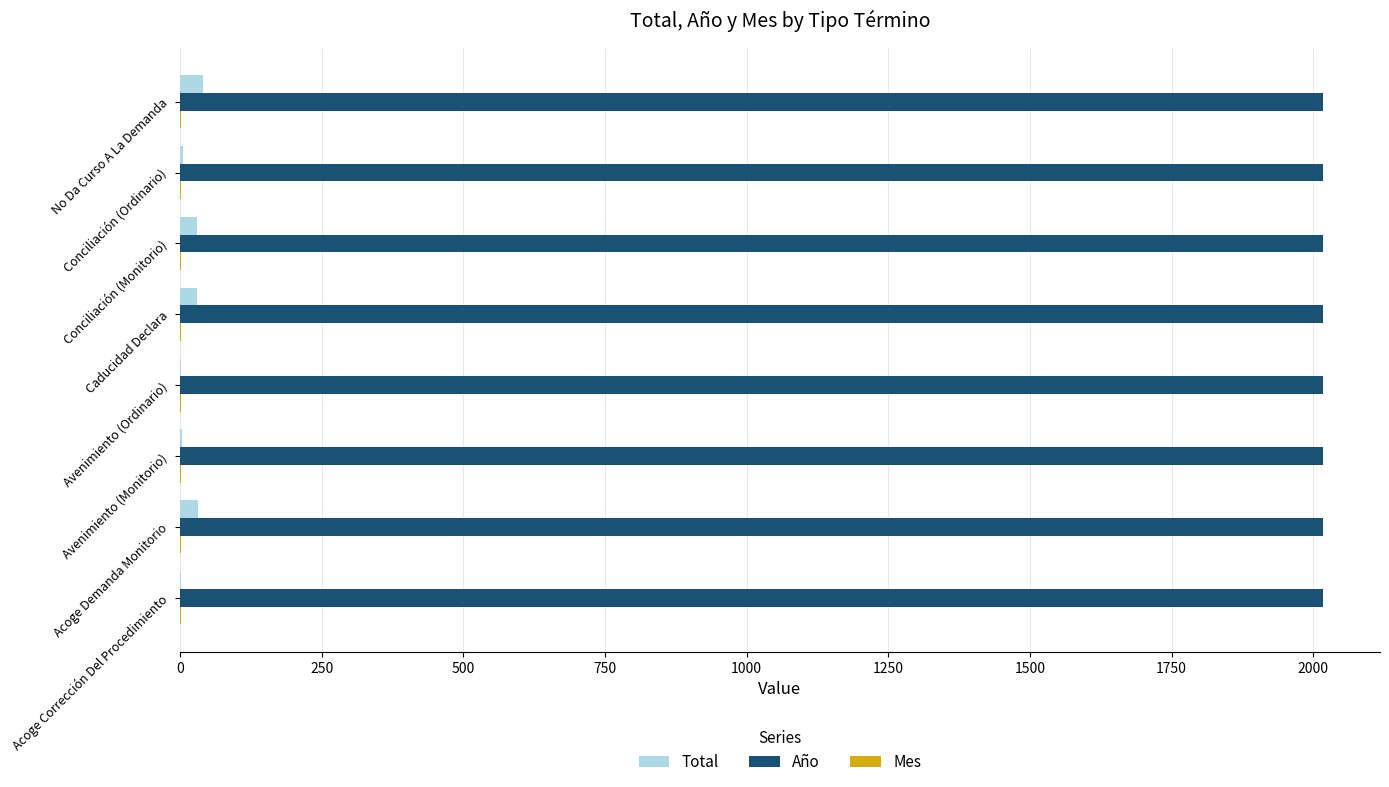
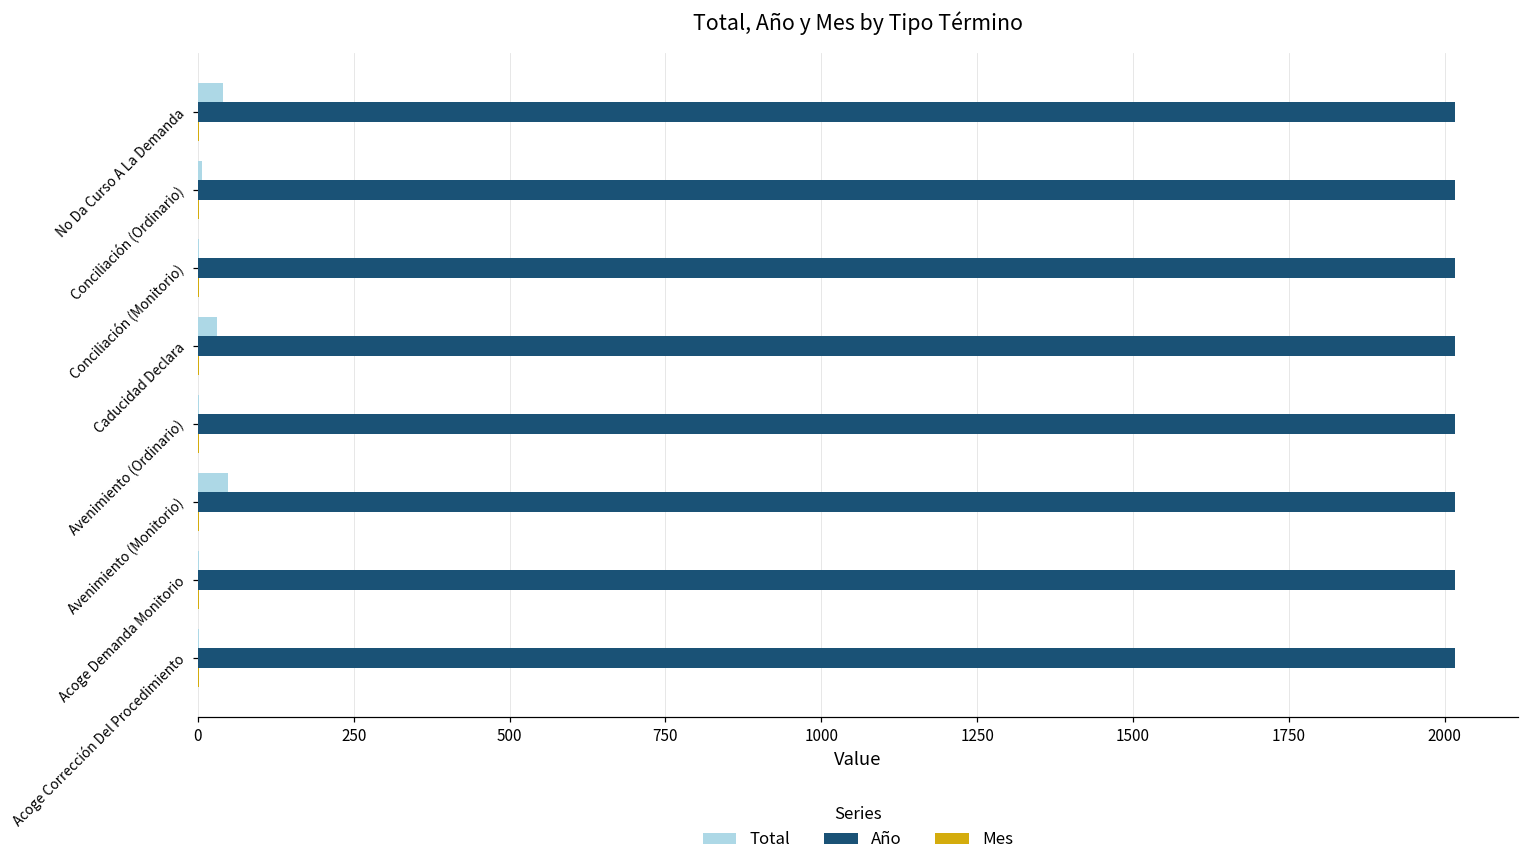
Total, Conciliación (Monitorio): 30 -> 0
Total, Avenimiento (Monitorio): 0 -> 50
Total, Acoge Demanda Monitorio: 30 -> 0
